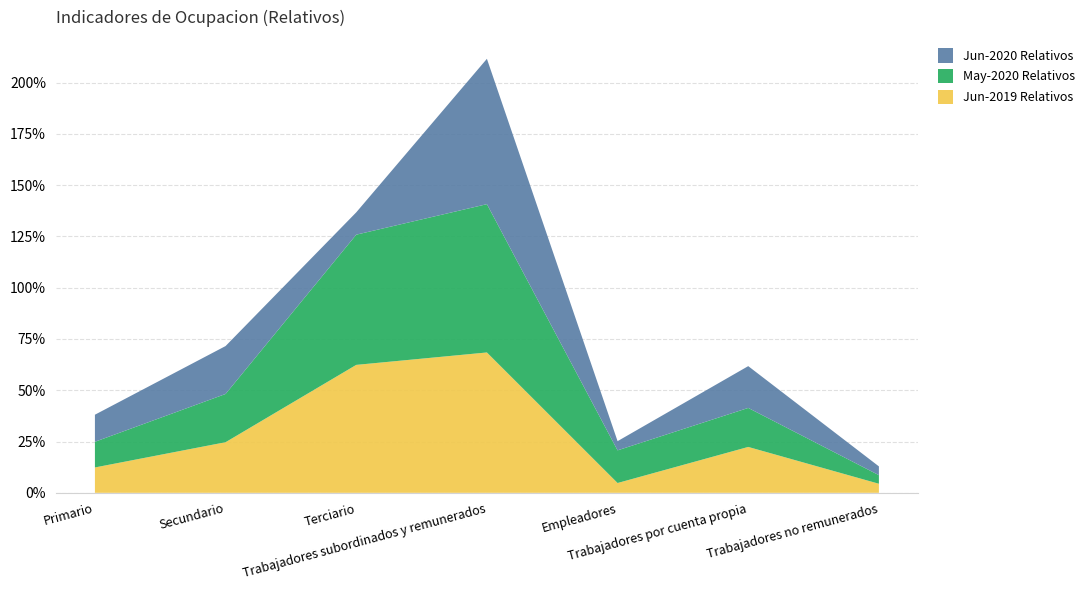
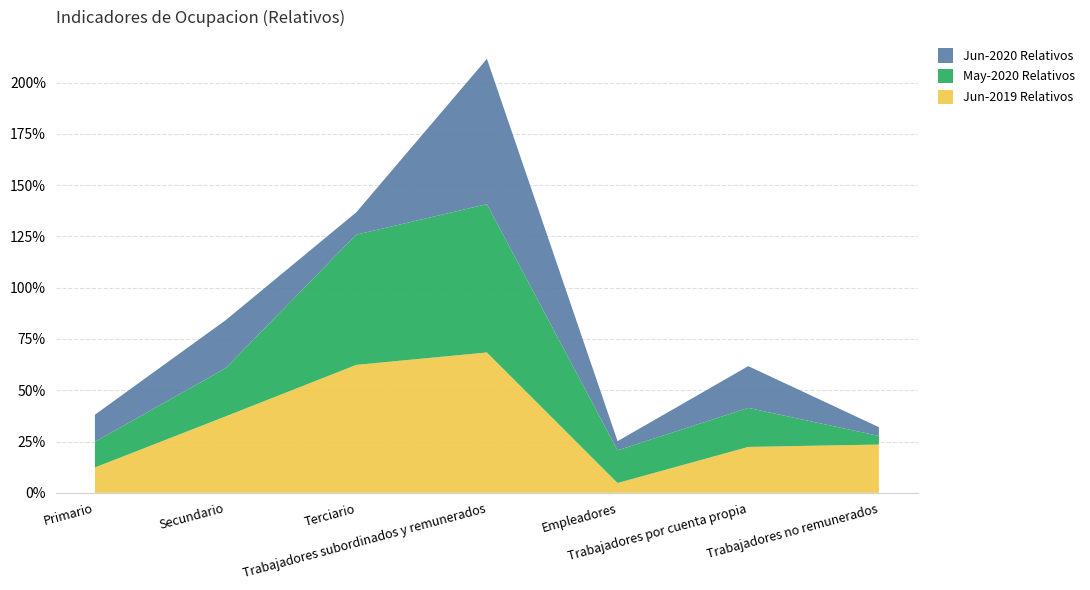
Jun-2019 Relativos, Secundario: 25% -> 37%
Jun-2019 Relativos, Trabajadores no remunerados: 4% -> 24%
